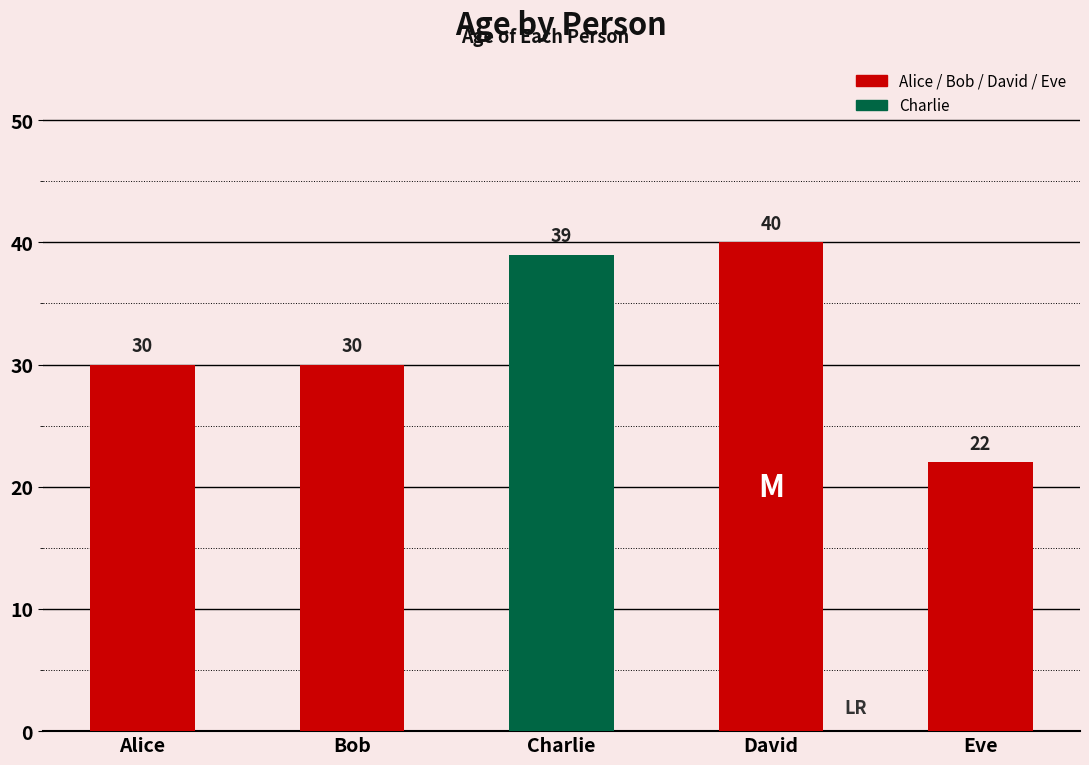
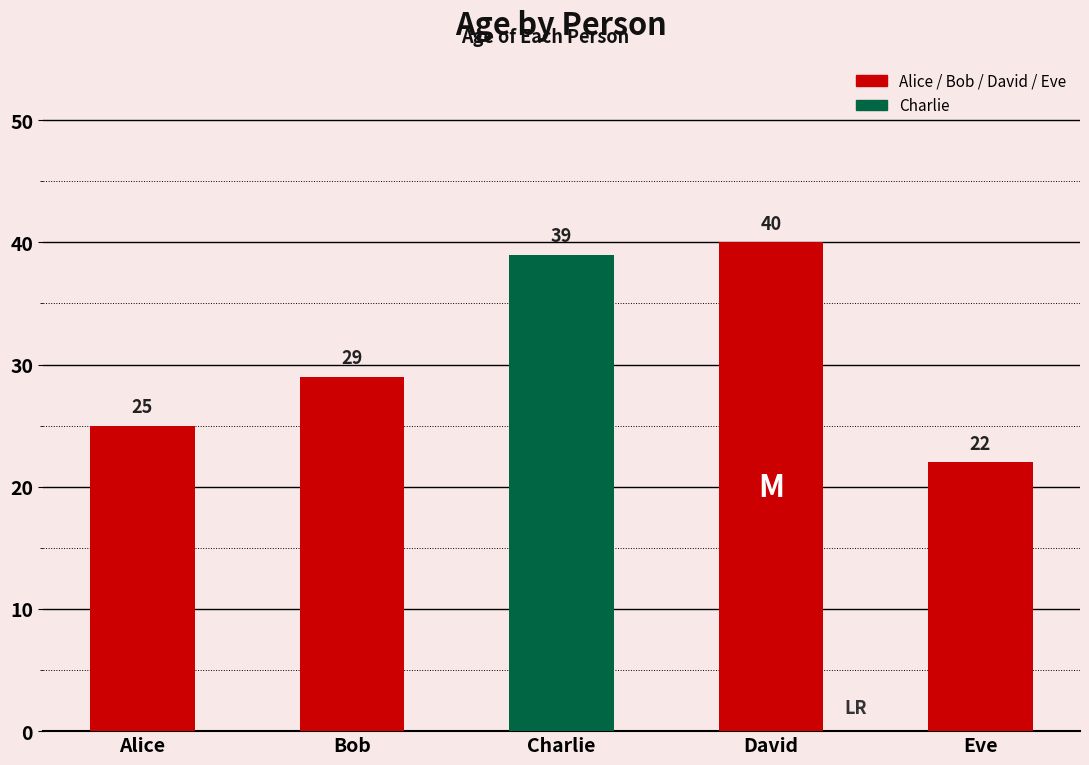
Alice: 30 -> 25
Bob: 30 -> 29
